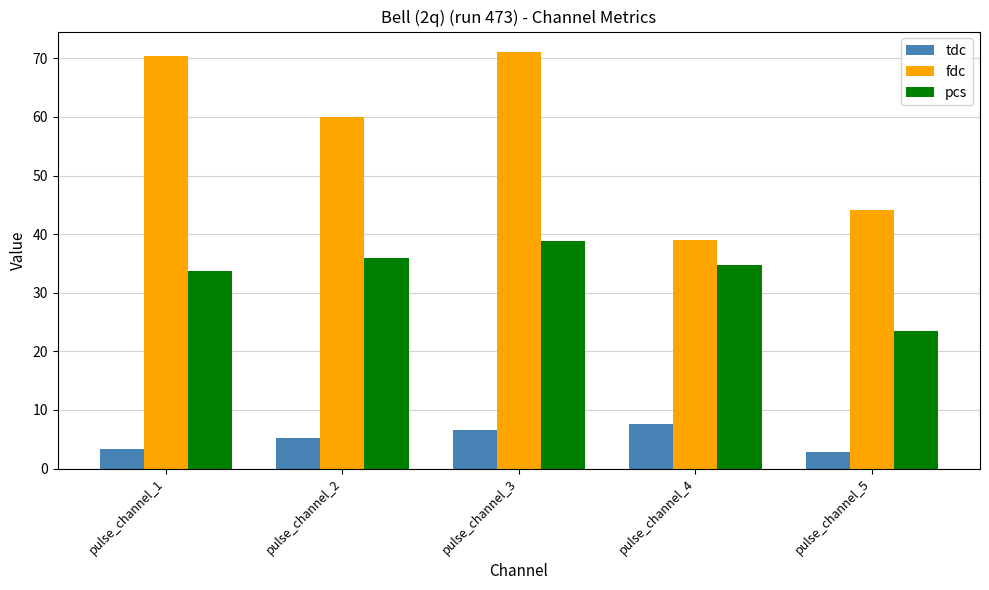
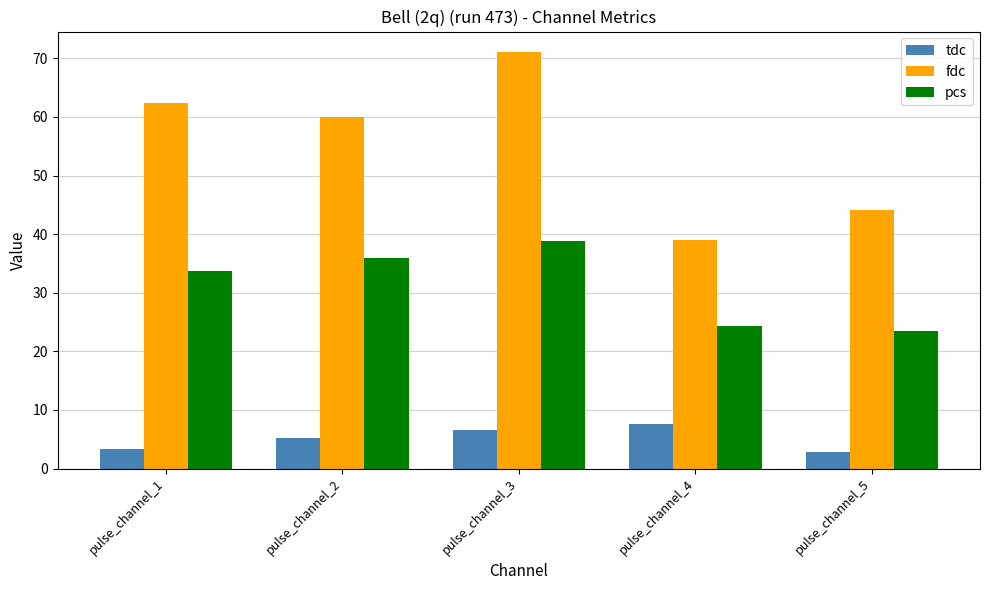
fdc, pulse_channel_1: 70 -> 62
pcs, pulse_channel_4: 35 -> 24
